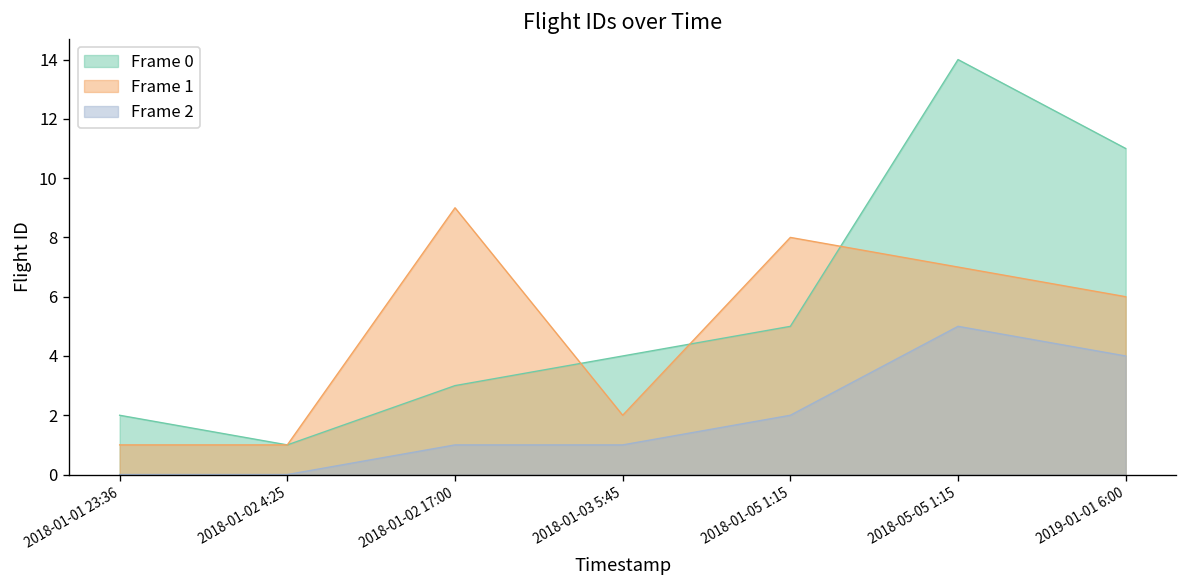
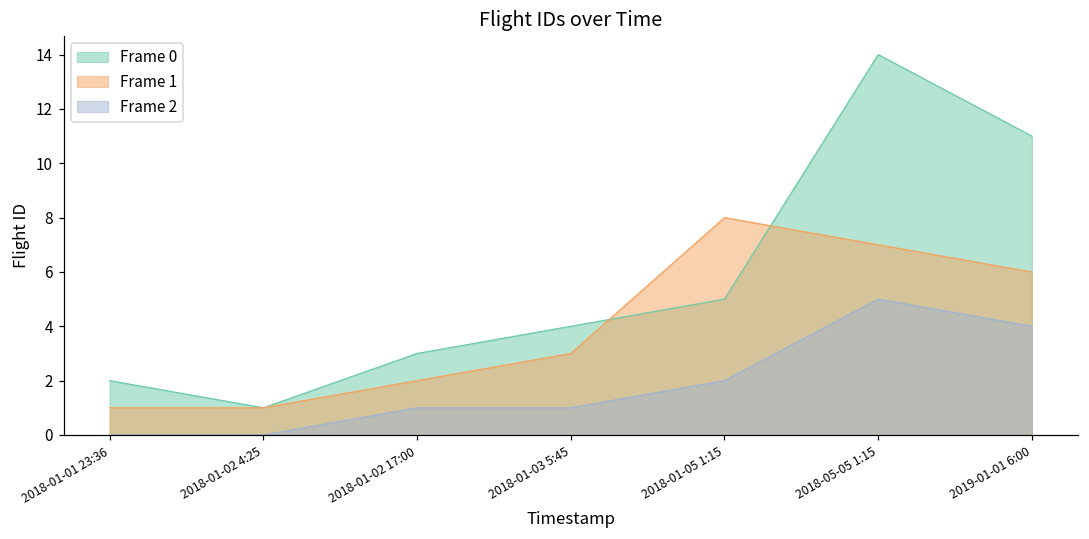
Frame 1, 2018-01-02 17:00: 9 -> 2
Frame 1, 2018-01-03 5:45: 2 -> 3
